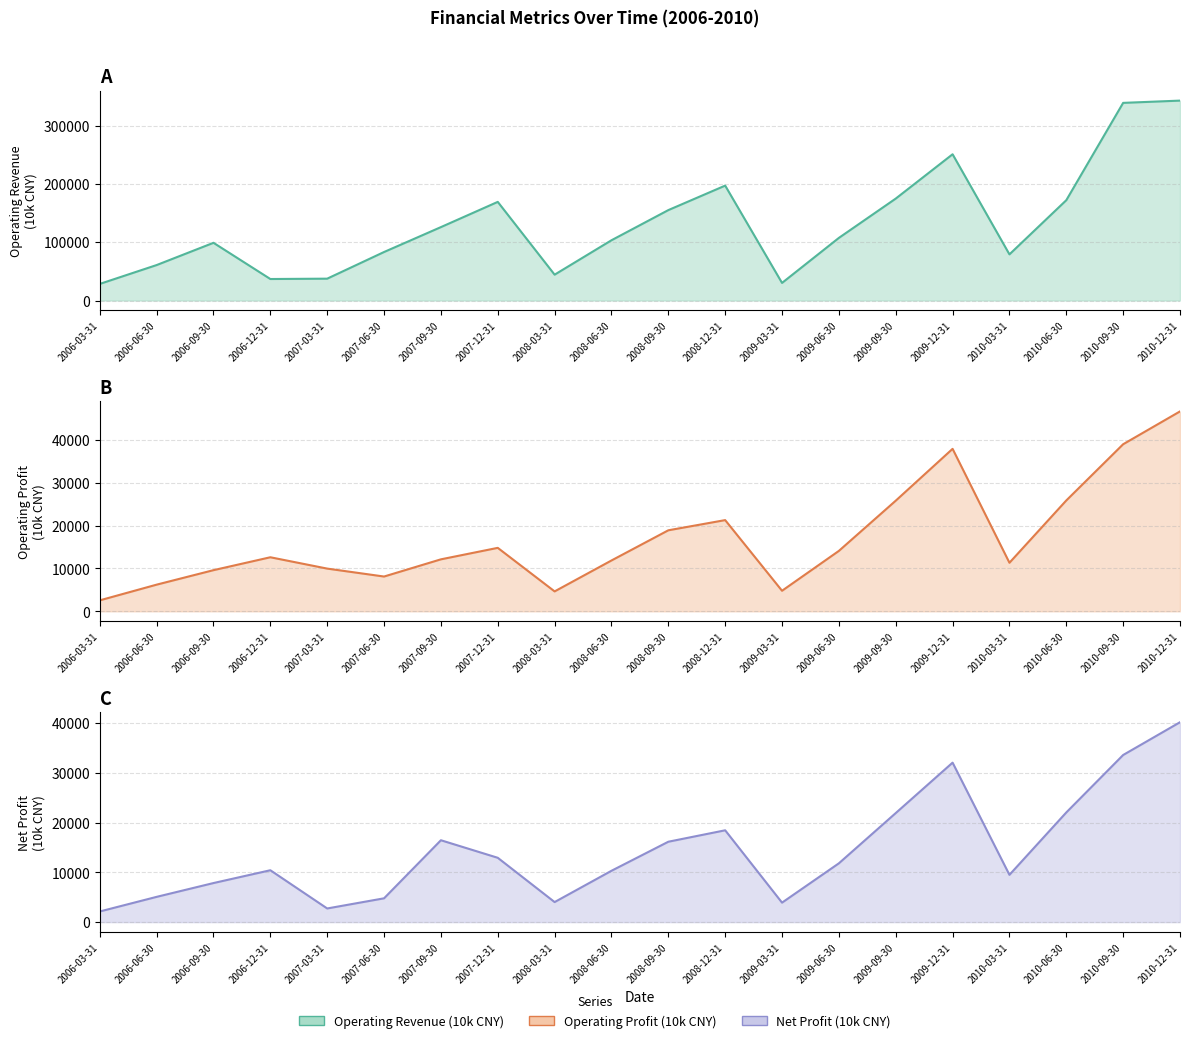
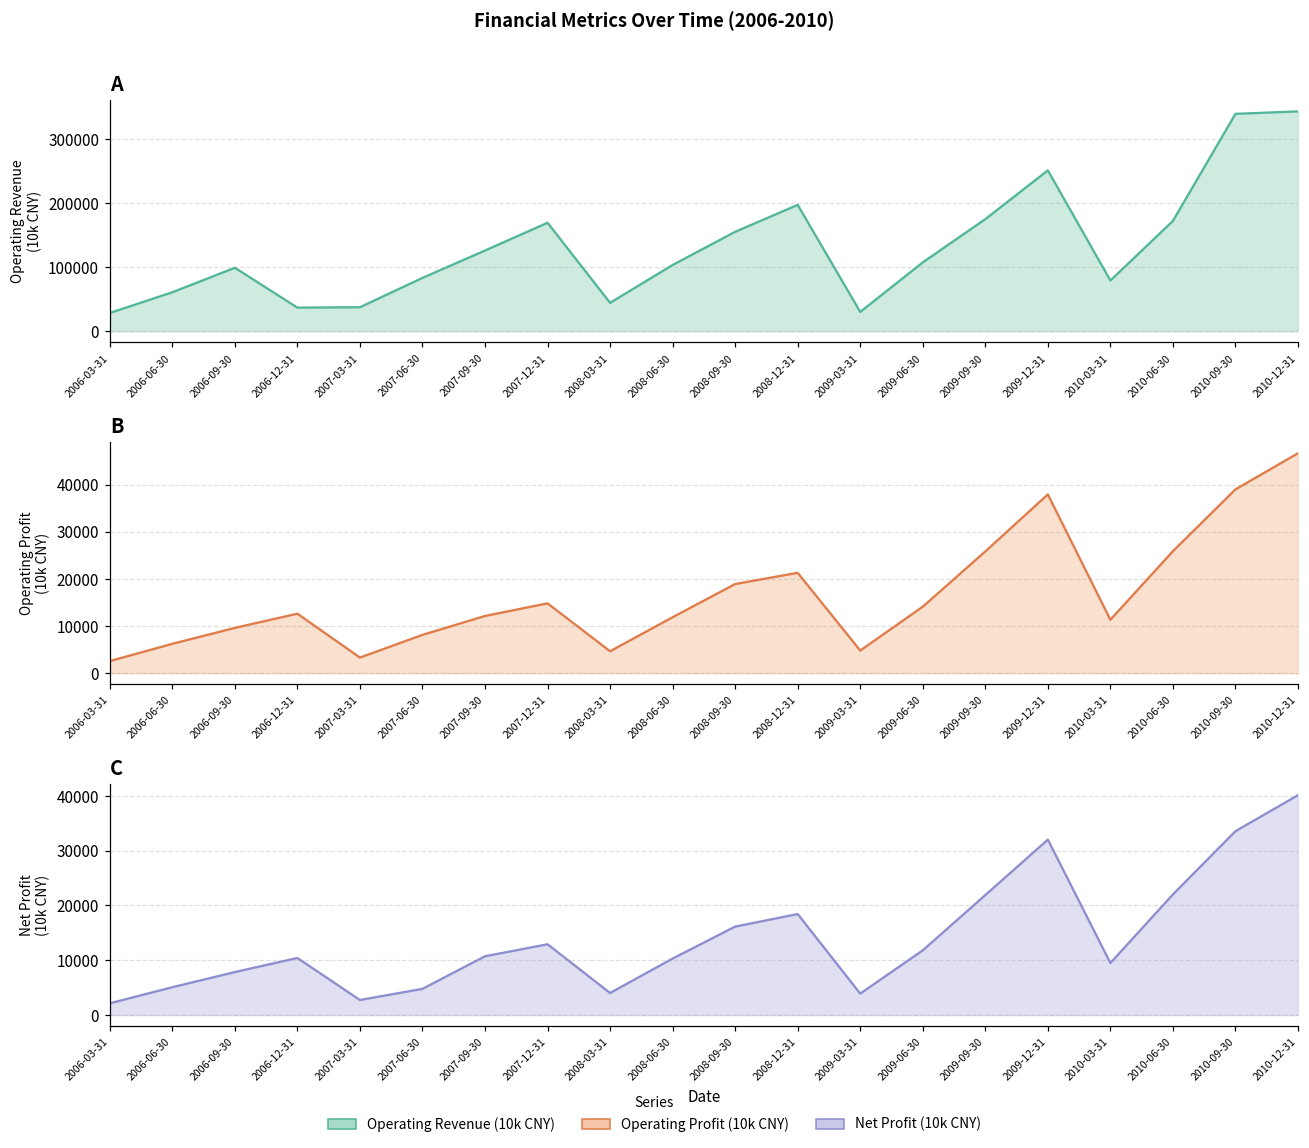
B, 2007-03-31: 10000 -> 3000
C, 2007-09-30: 16000 -> 11000
